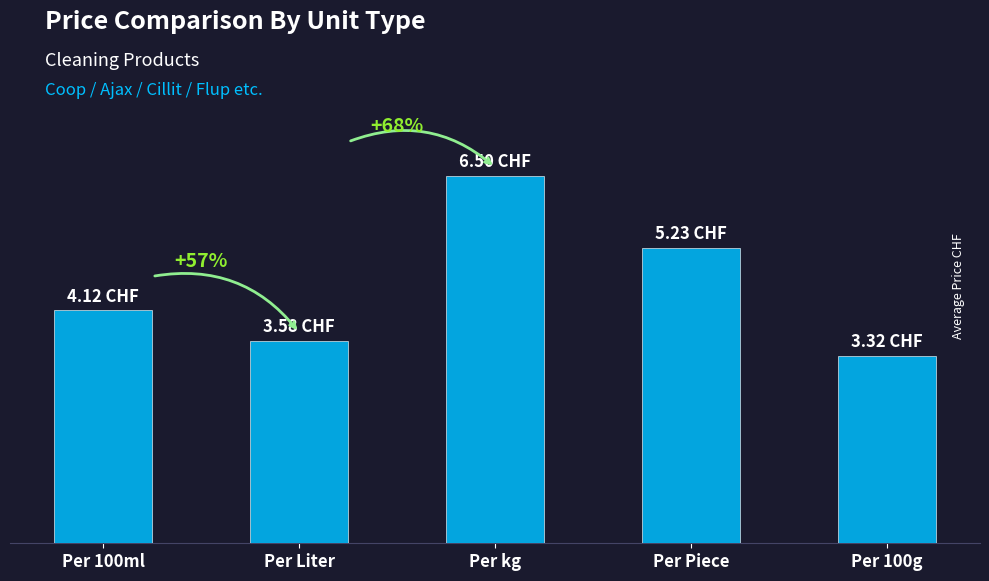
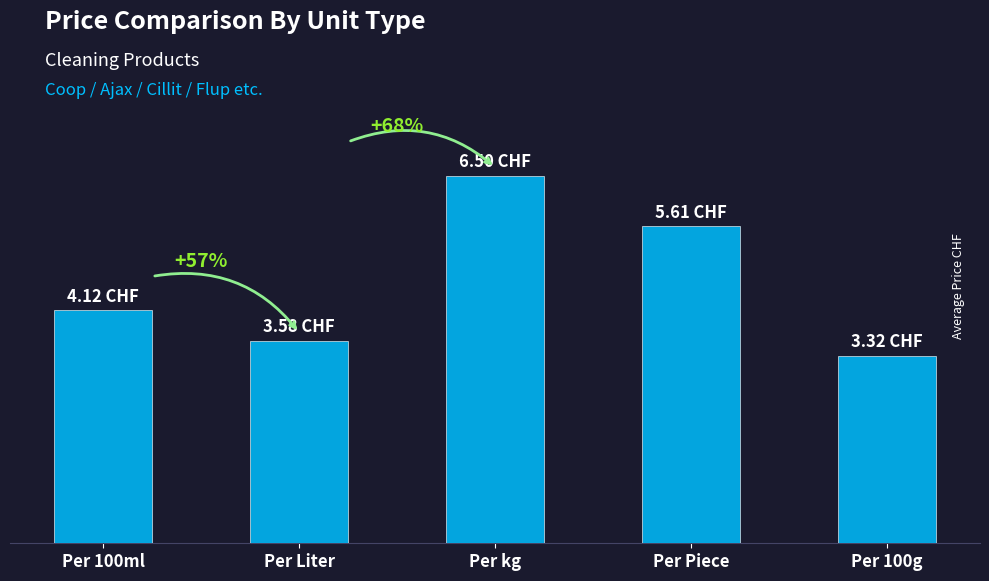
Per Piece: 5.23 -> 5.61
